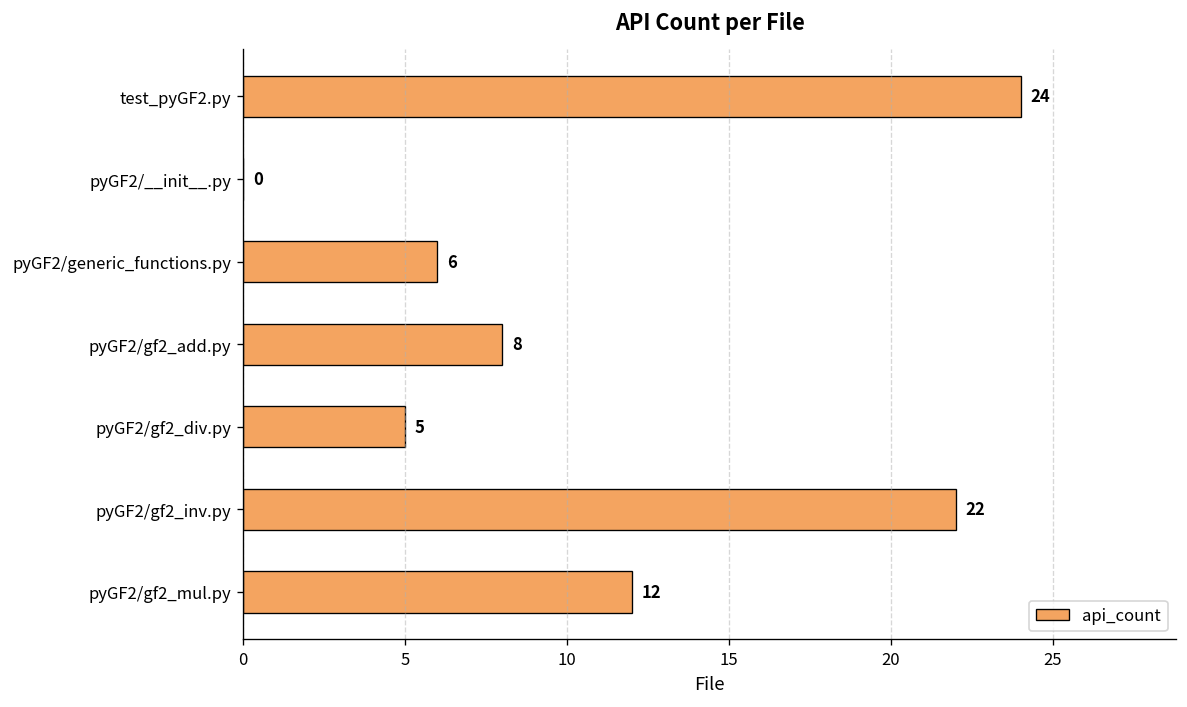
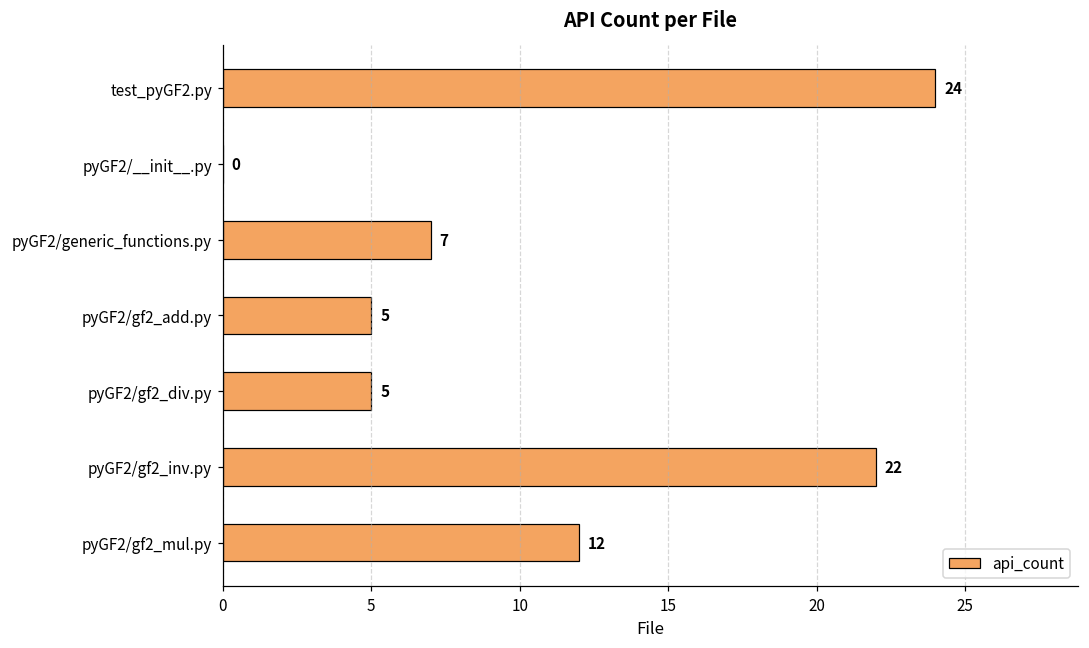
pyGF2/generic_functions.py: 6 -> 7
pyGF2/gf2_add.py: 8 -> 5
